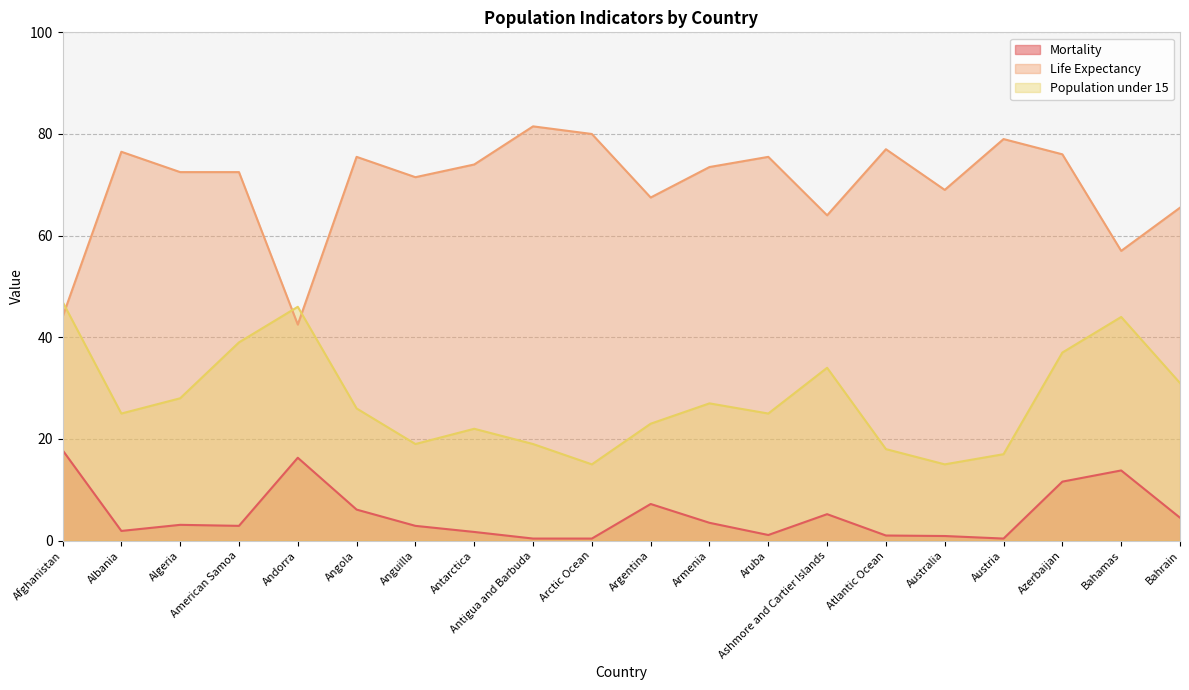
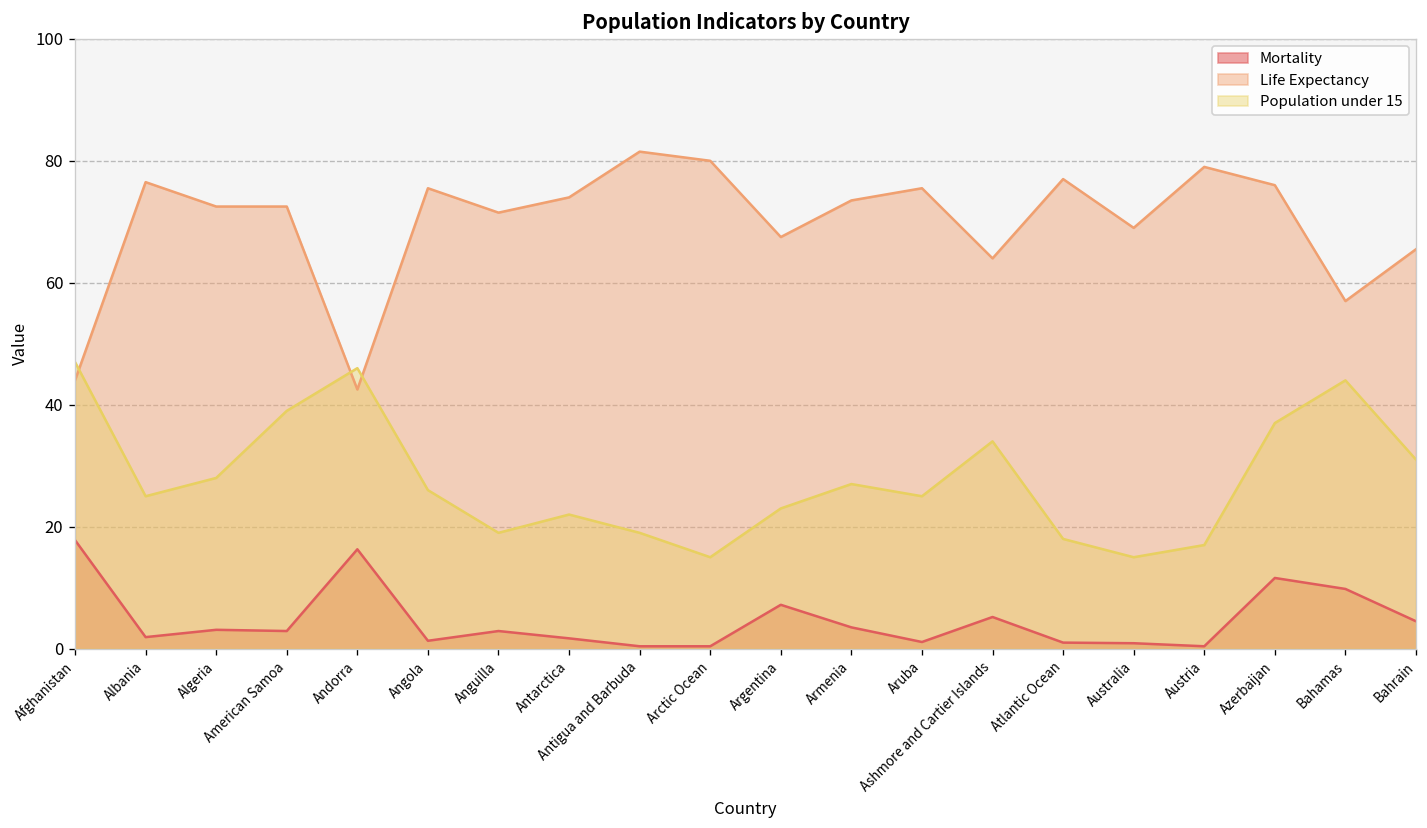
Mortality, Angola: 6 -> 1
Mortality, Bahamas: 14 -> 10
